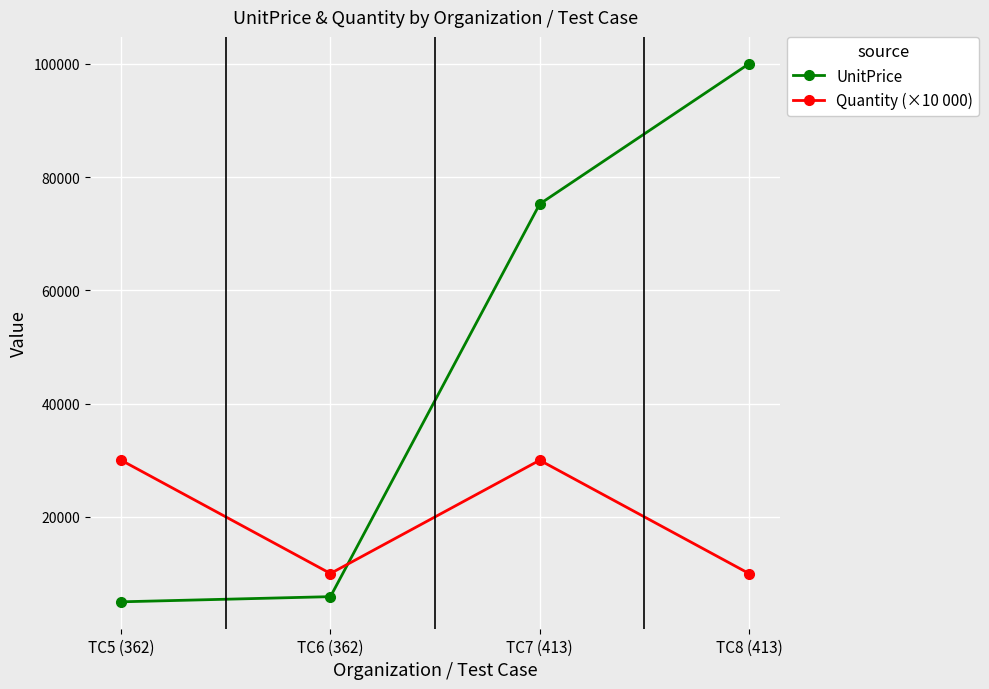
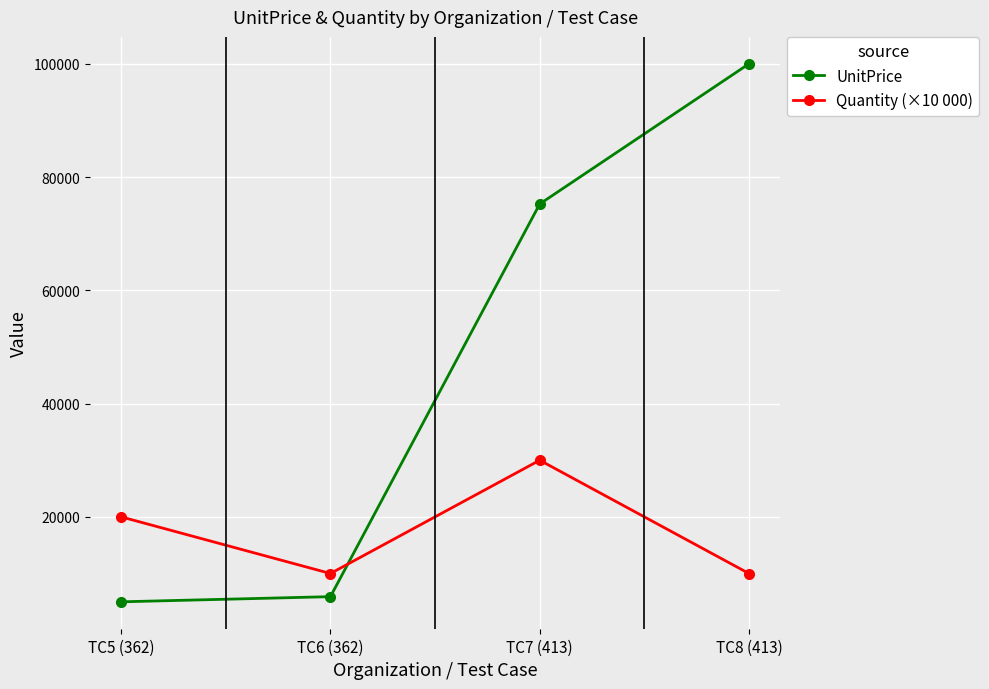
Quantity (×10 000), TC5 (362): 30000 -> 20000
